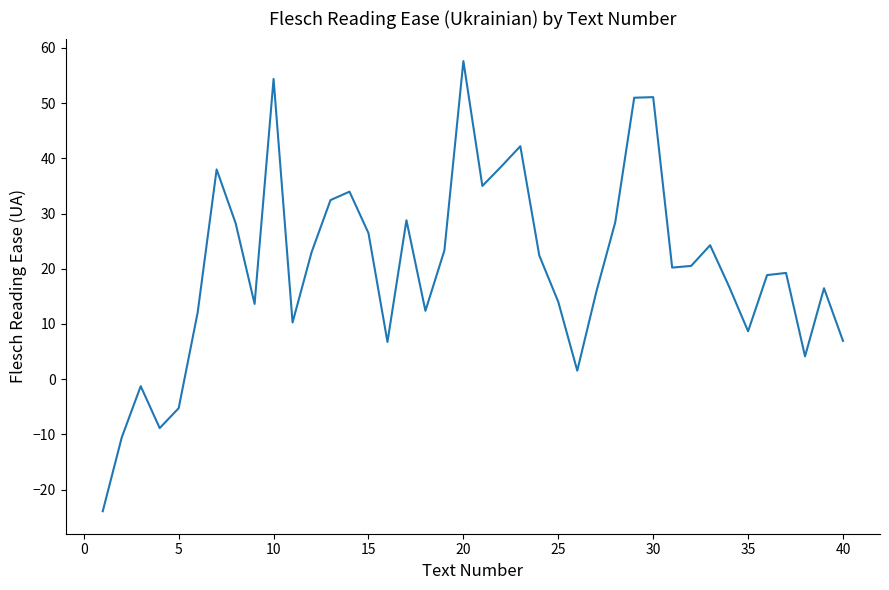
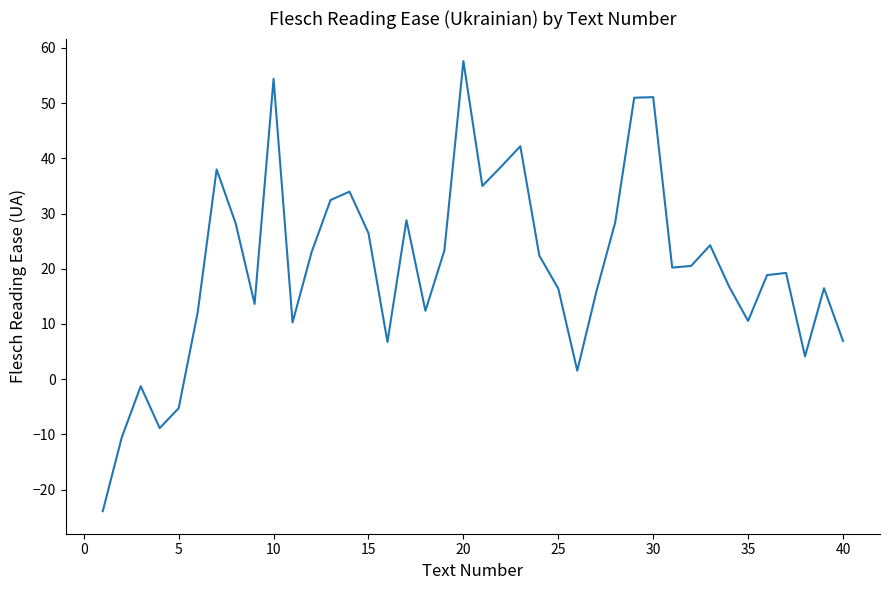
25: 14 -> 16
35: 9 -> 11
